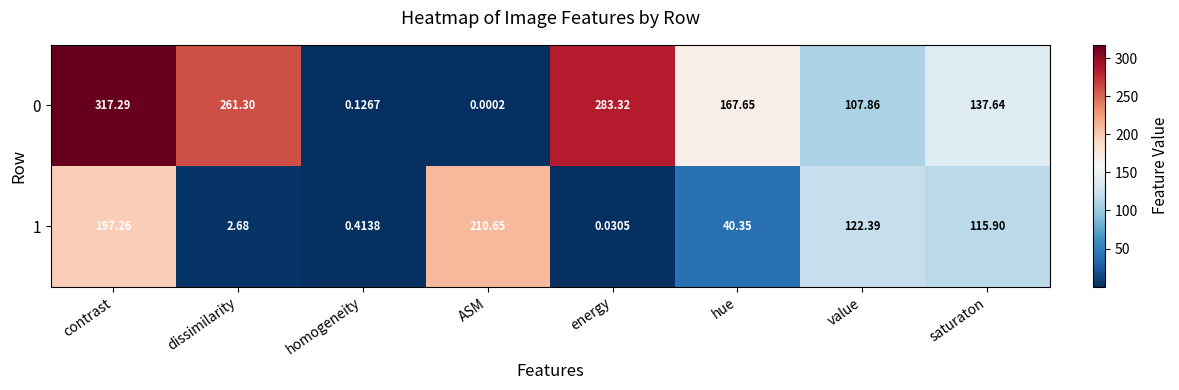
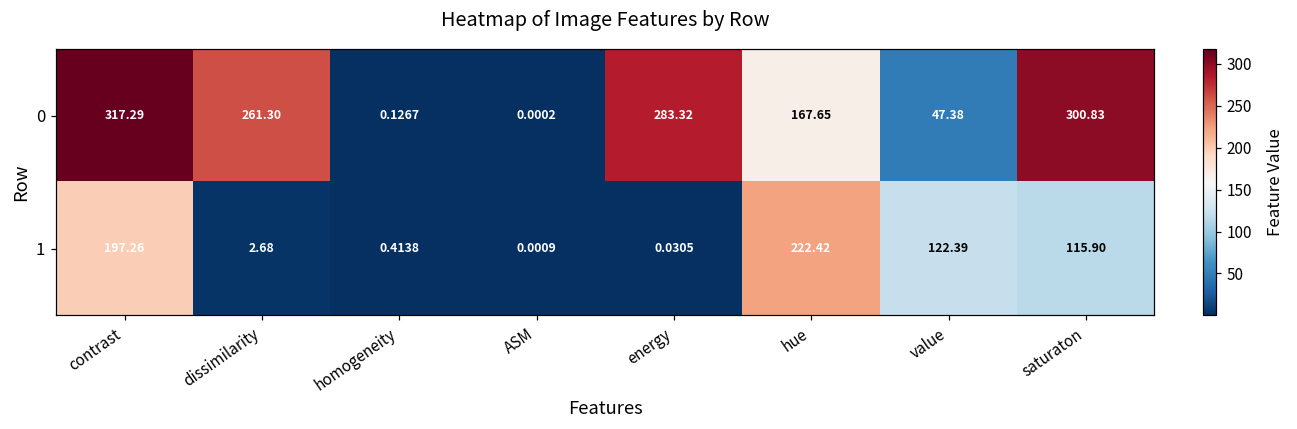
0, value: 107.86 -> 47.38
0, saturaton: 137.64 -> 300.83
1, ASM: 210.65 -> 0.0009
1, hue: 40.35 -> 222.42
